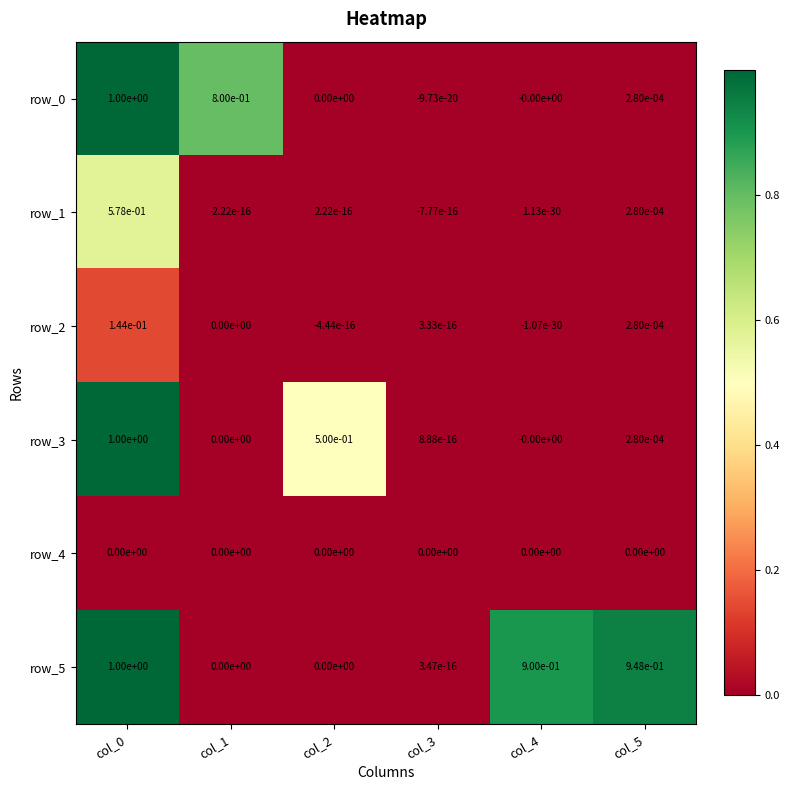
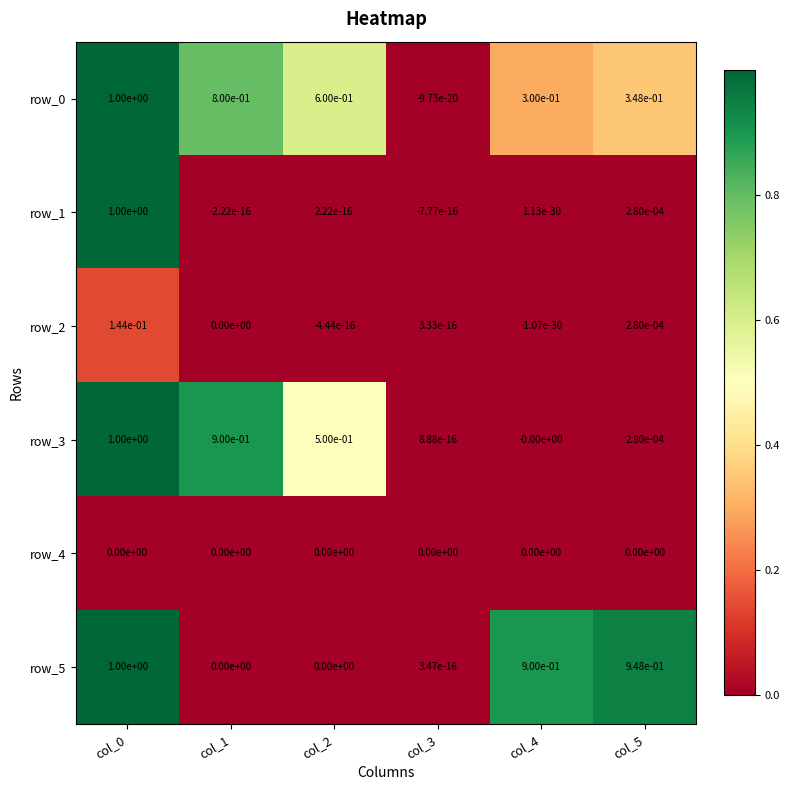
row_0, col_2: 0.00e+00 -> 6.00e-01
row_0, col_4: -0.00e+00 -> 3.00e-01
row_0, col_5: 2.80e-04 -> 3.48e-01
row_1, col_0: 5.78e-01 -> 1.00e+00
row_3, col_1: 0.00e+00 -> 9.00e-01
